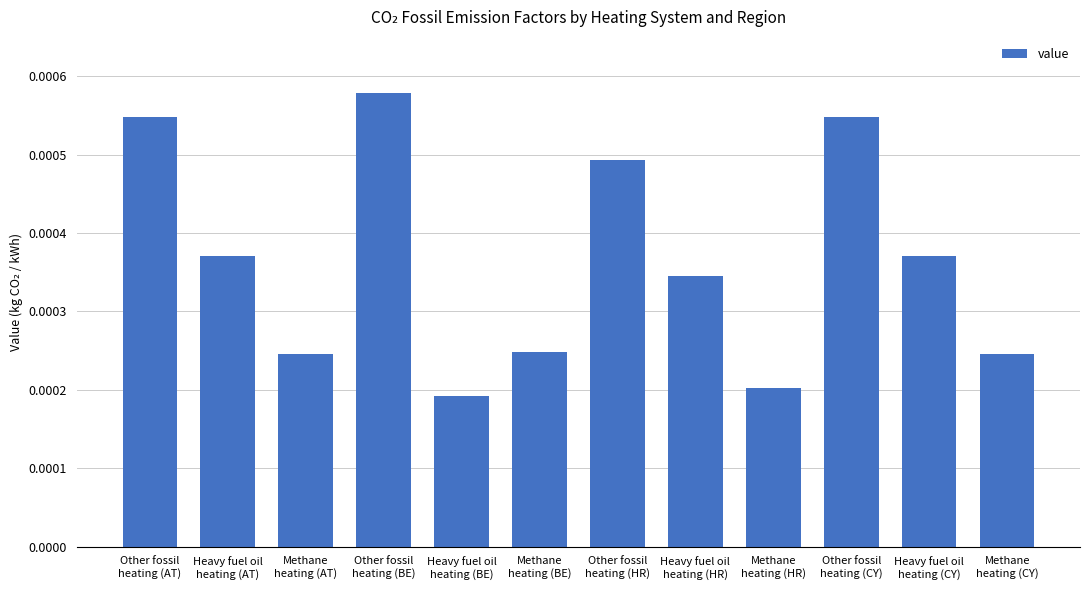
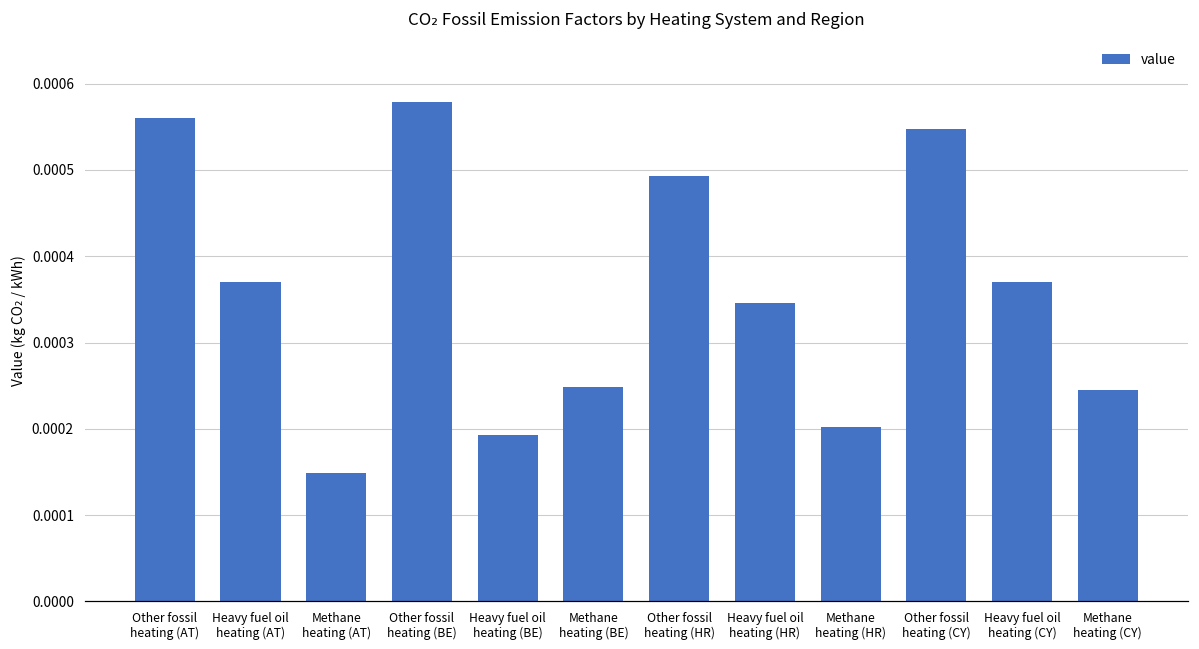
Other fossil heating (AT): 0.00055 -> 0.00056
Methane heating (AT): 0.00025 -> 0.00015
